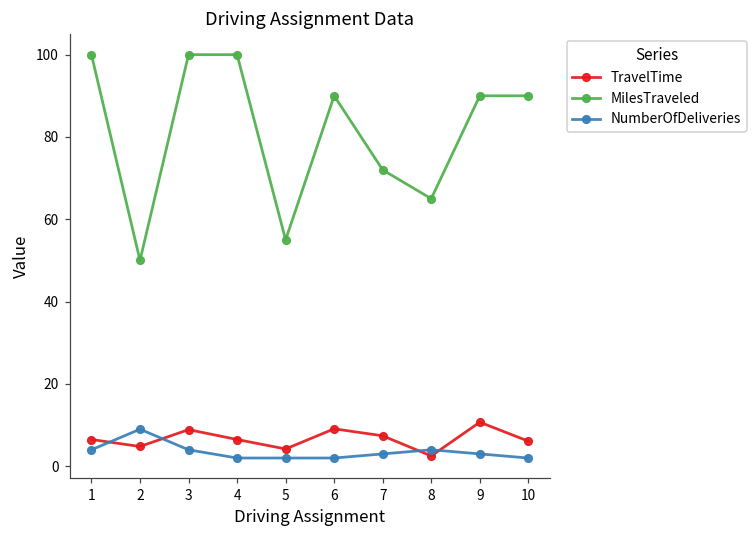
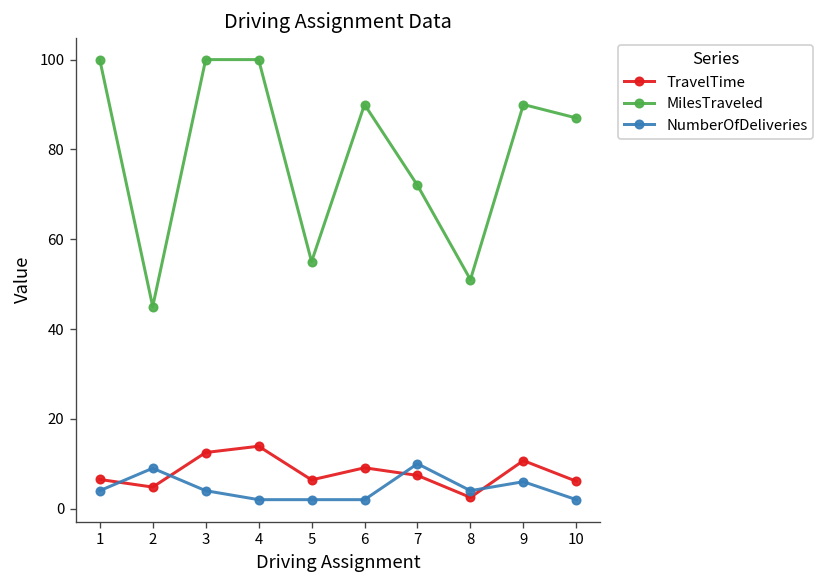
MilesTraveled, 2: 50 -> 45
TravelTime, 3: 9 -> 13
TravelTime, 4: 7 -> 14
TravelTime, 5: 4 -> 6
NumberOfDeliveries, 7: 3 -> 10
MilesTraveled, 8: 65 -> 51
NumberOfDeliveries, 9: 3 -> 6
MilesTraveled, 10: 90 -> 87
